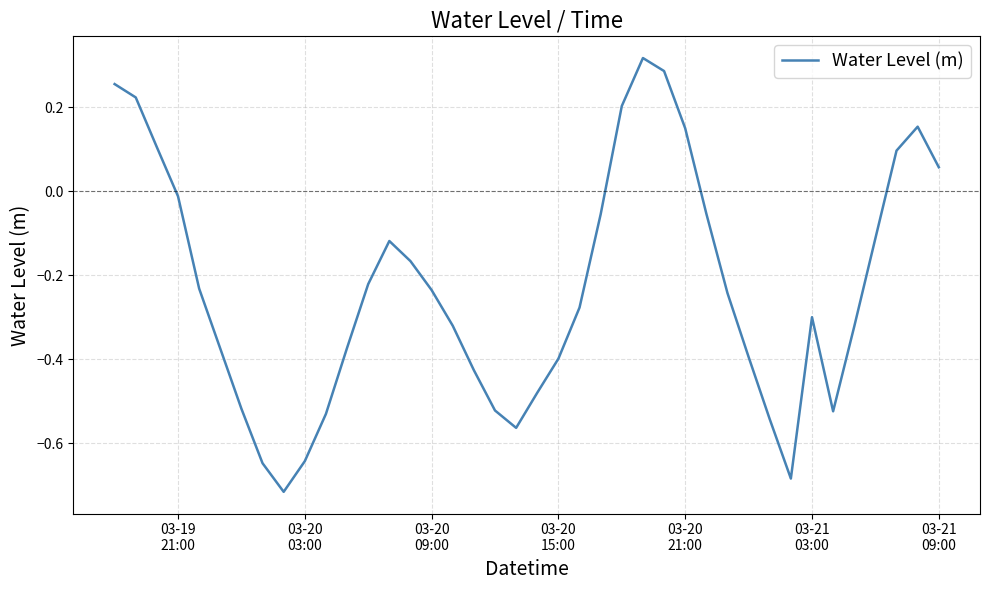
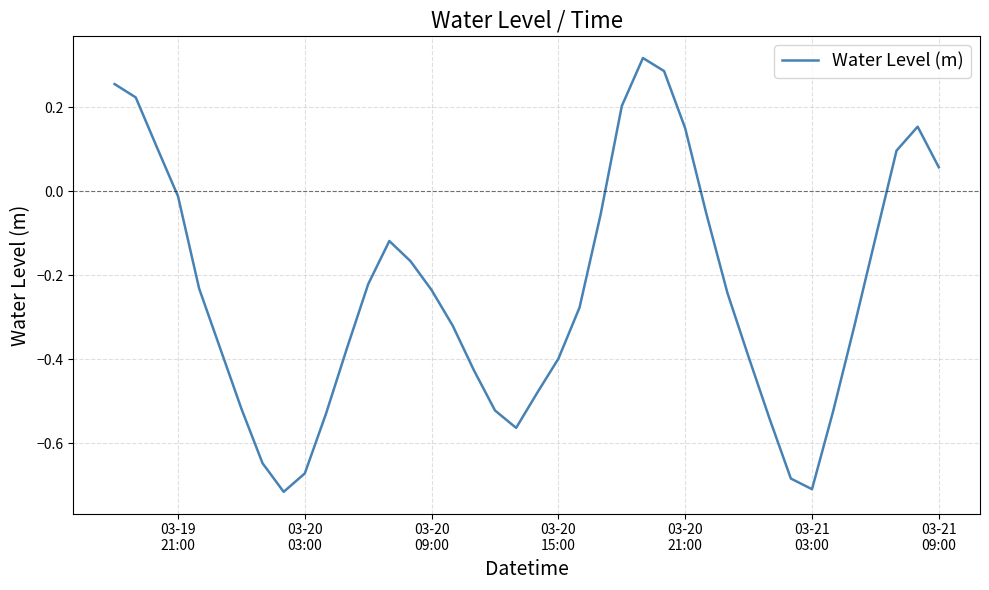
03-20 03:00: -0.64 -> -0.67
03-21 03:00: -0.30 -> -0.71
